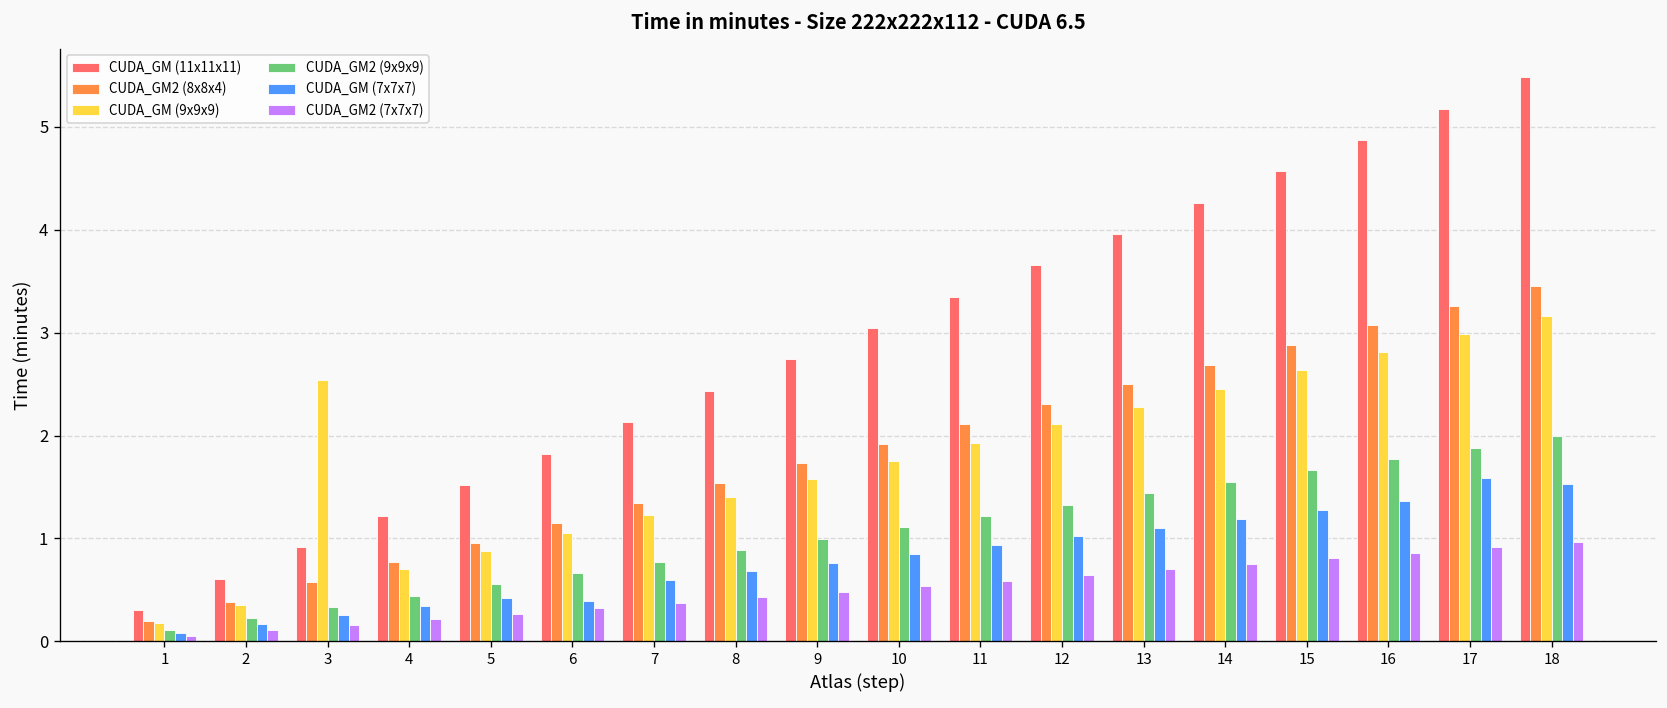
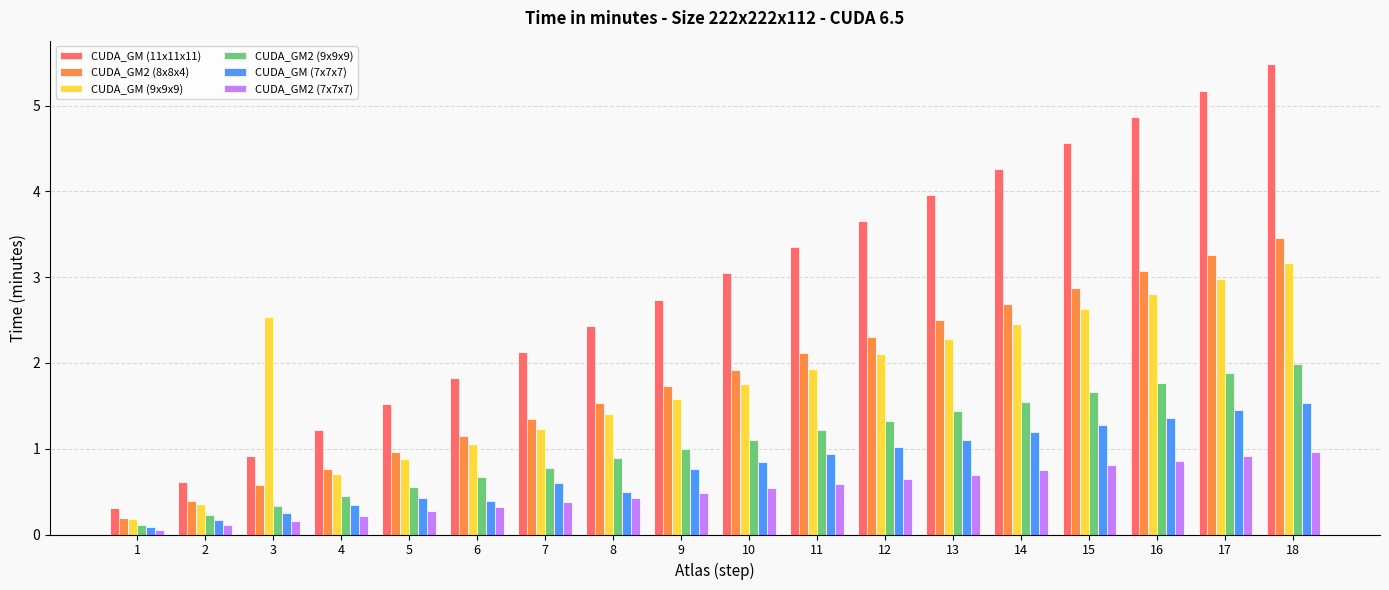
CUDA_GM (7x7x7), 8: 0.7 -> 0.5
CUDA_GM (7x7x7), 17: 1.6 -> 1.4
